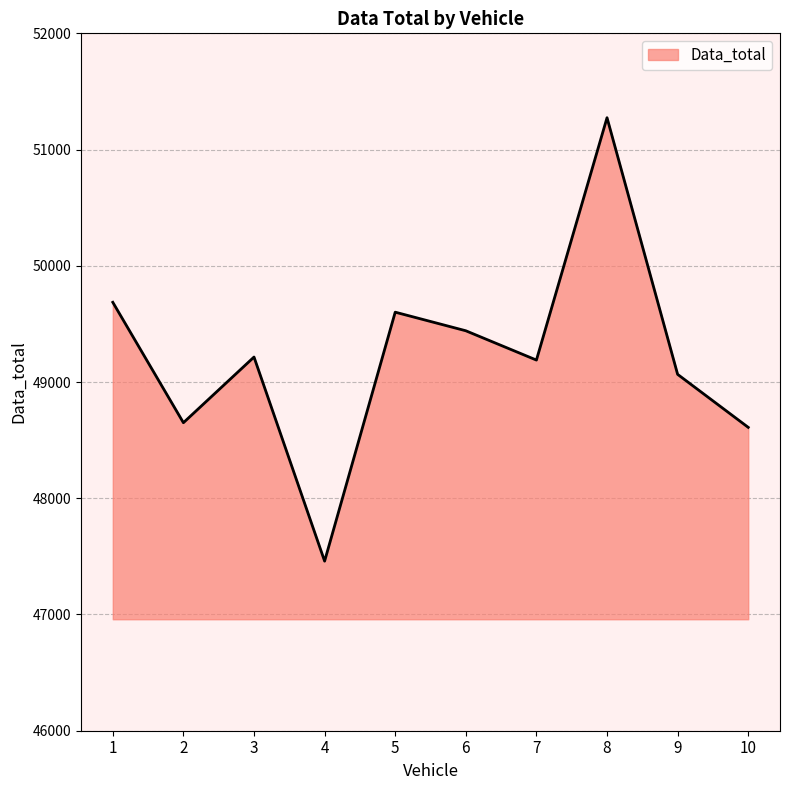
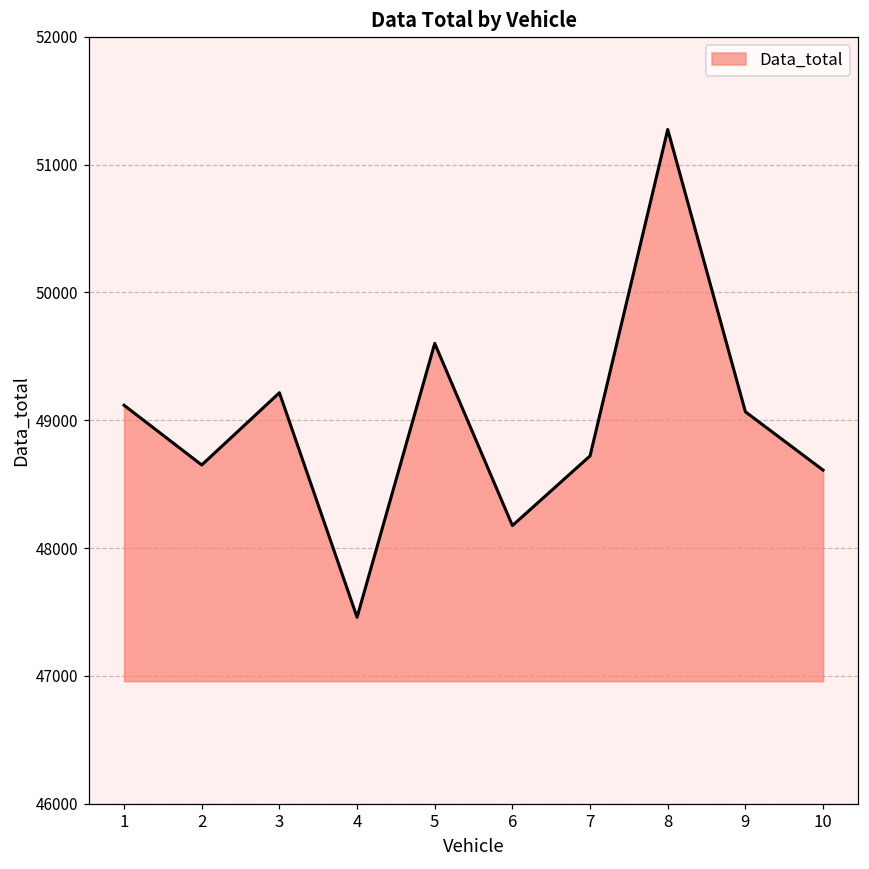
1: 49690 -> 49120
6: 49440 -> 48180
7: 49190 -> 48720
